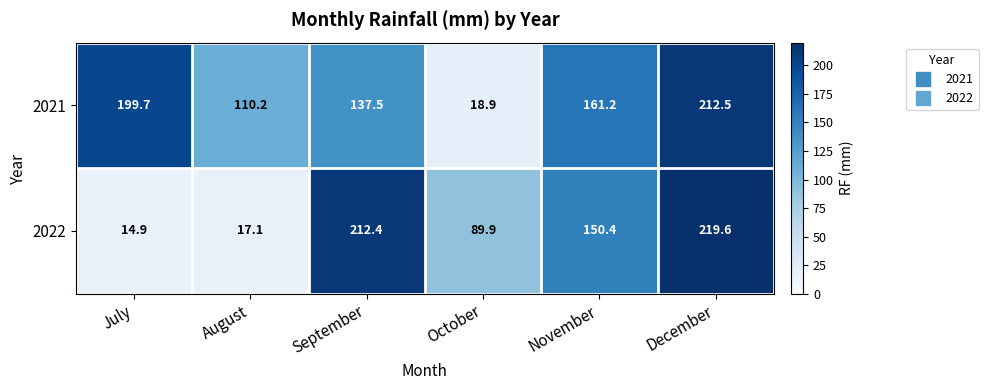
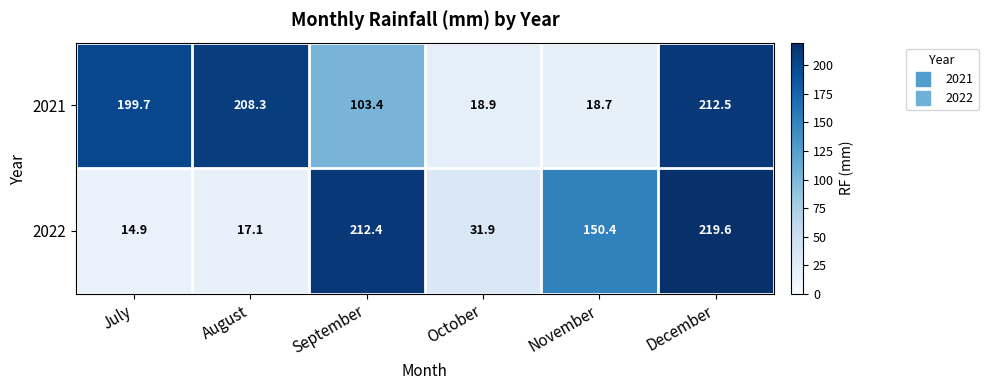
2021, August: 110.2 -> 208.3
2021, September: 137.5 -> 103.4
2021, November: 161.2 -> 18.7
2022, October: 89.9 -> 31.9
